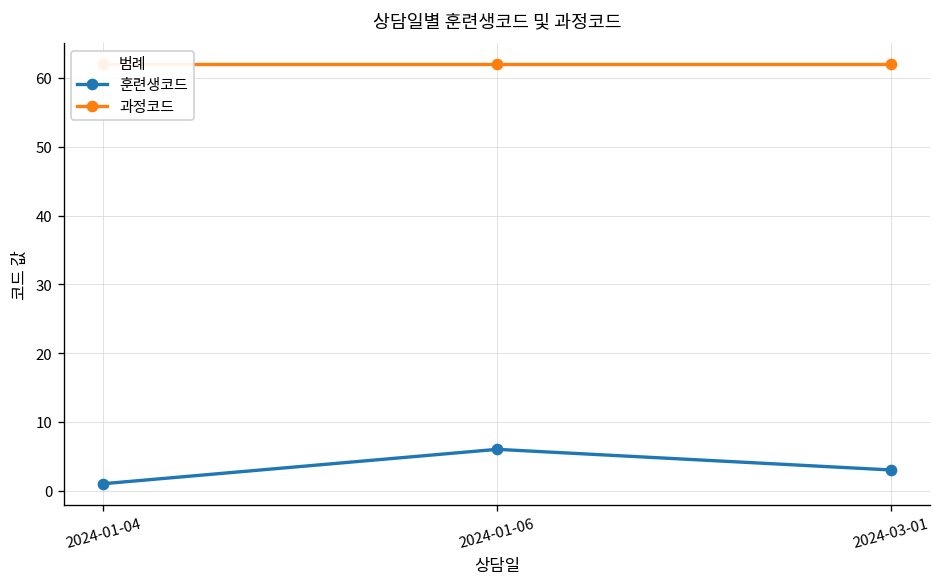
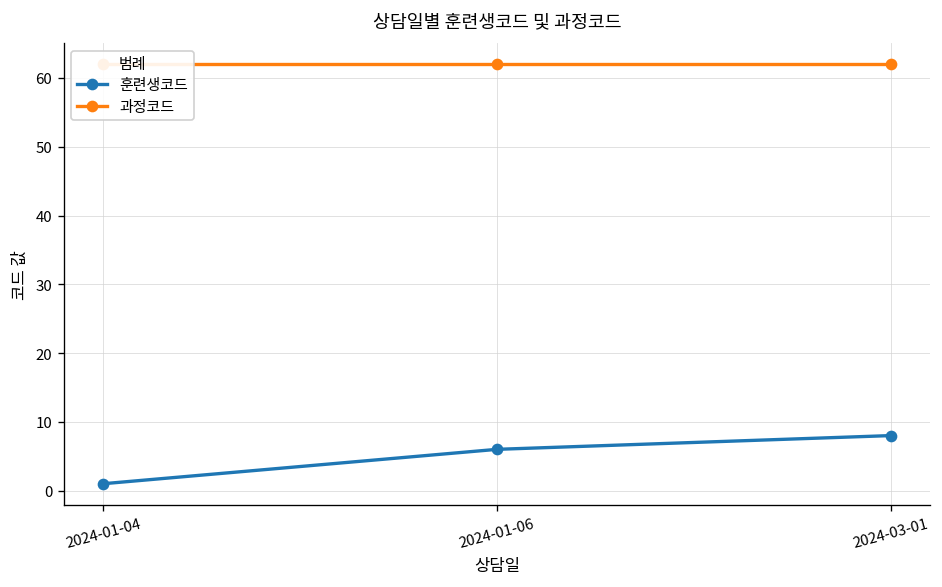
훈련생코드, 2024-03-01: 3 -> 8
